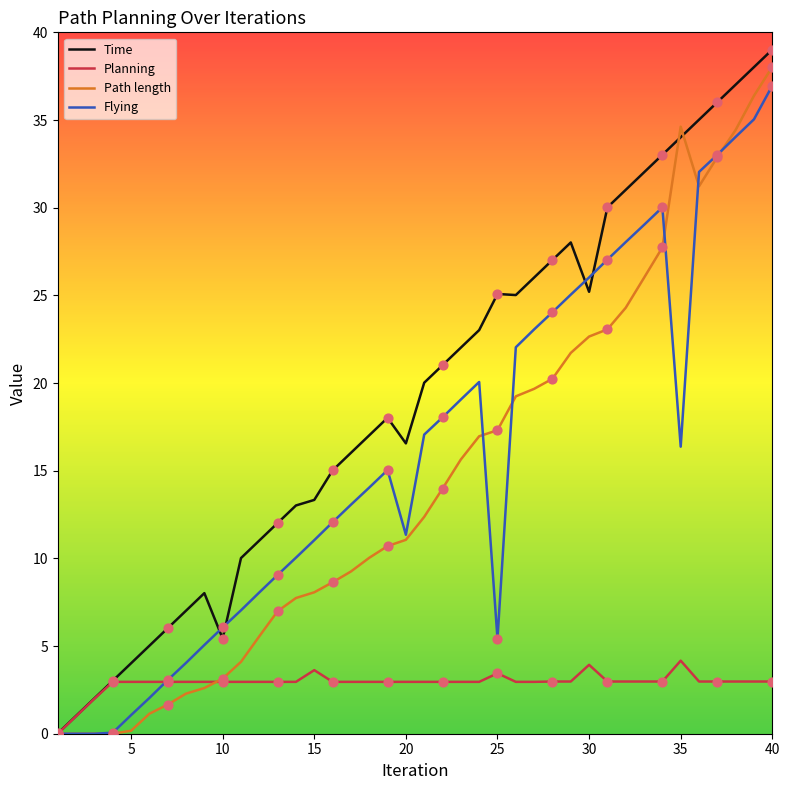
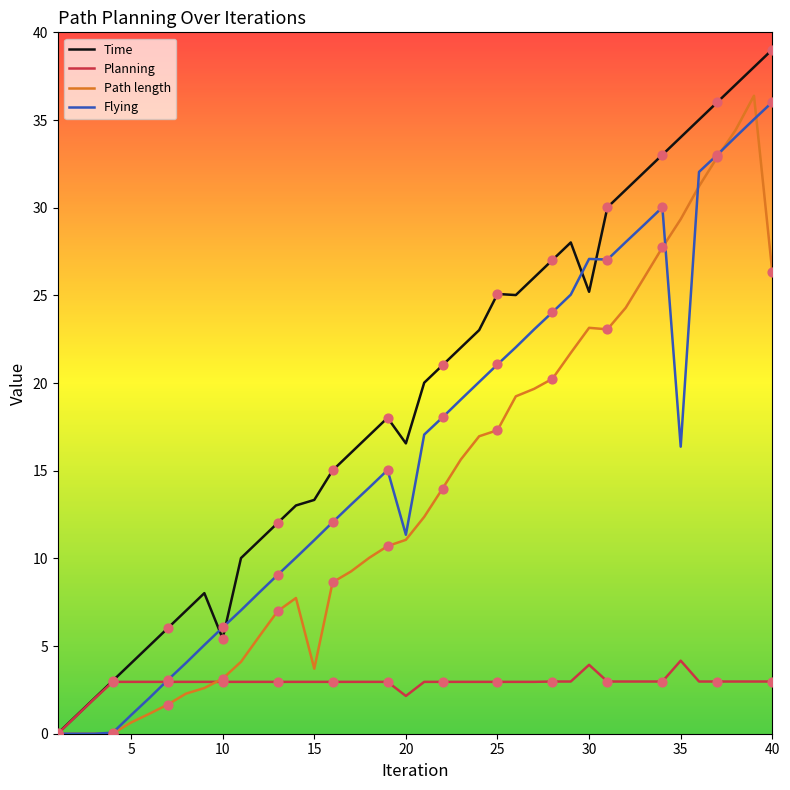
Path length, 5: 0.2 -> 0.6
Planning, 15: 3.6 -> 3.0
Path length, 15: 8.1 -> 3.7
Planning, 20: 3.0 -> 2.2
Planning, 25: 3.4 -> 3.0
Flying, 25: 5.4 -> 21.1
Path length, 30: 22.7 -> 23.1
Flying, 30: 26.0 -> 27.1
Path length, 35: 34.6 -> 29.3
Path length, 40: 38.0 -> 26.3
Flying, 40: 37.0 -> 36.0
